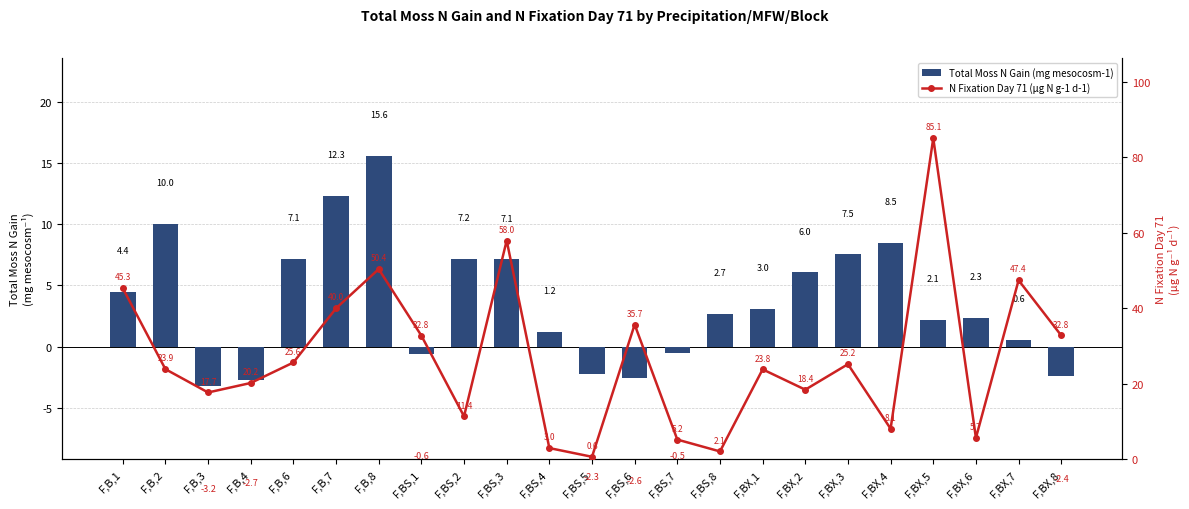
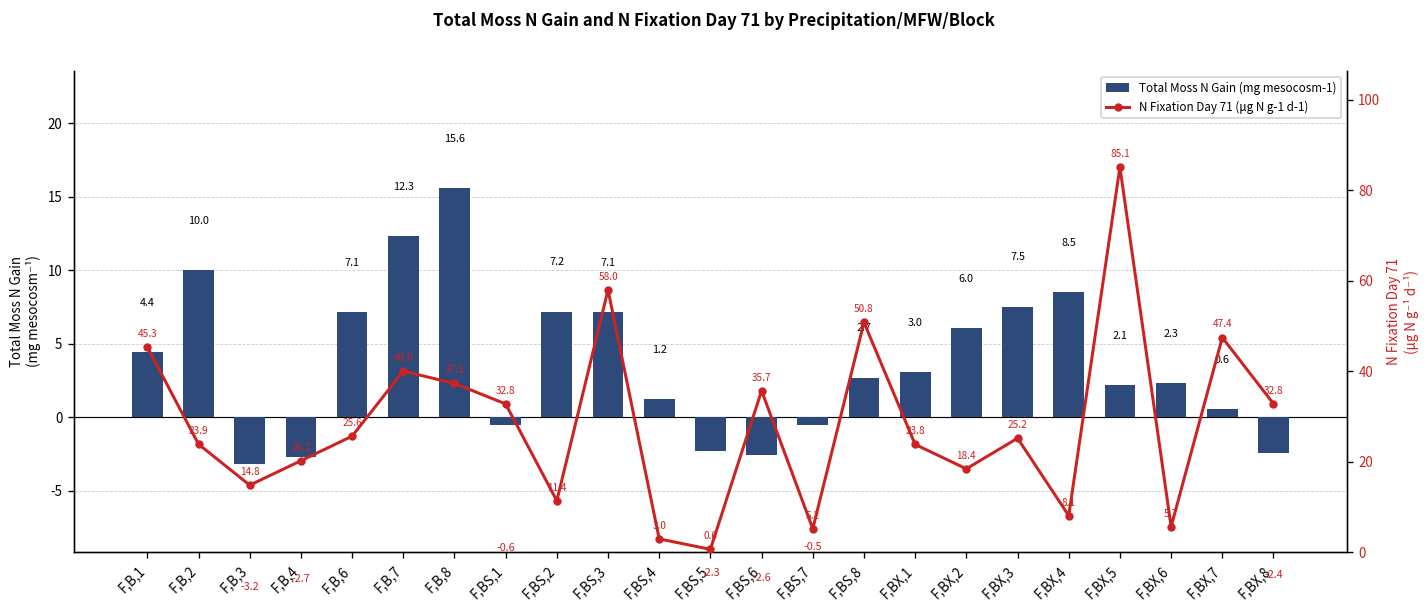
N Fixation Day 71 (μg N g-1 d-1), F,B,3: 17.7 -> 14.8
N Fixation Day 71 (μg N g-1 d-1), F,B,8: 50.4 -> 37.3
N Fixation Day 71 (μg N g-1 d-1), F,BS,8: 2.1 -> 50.8
